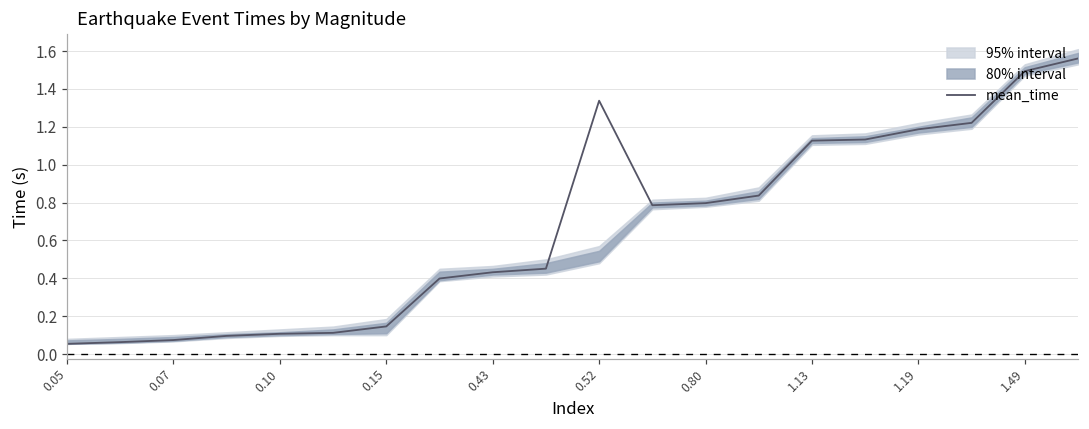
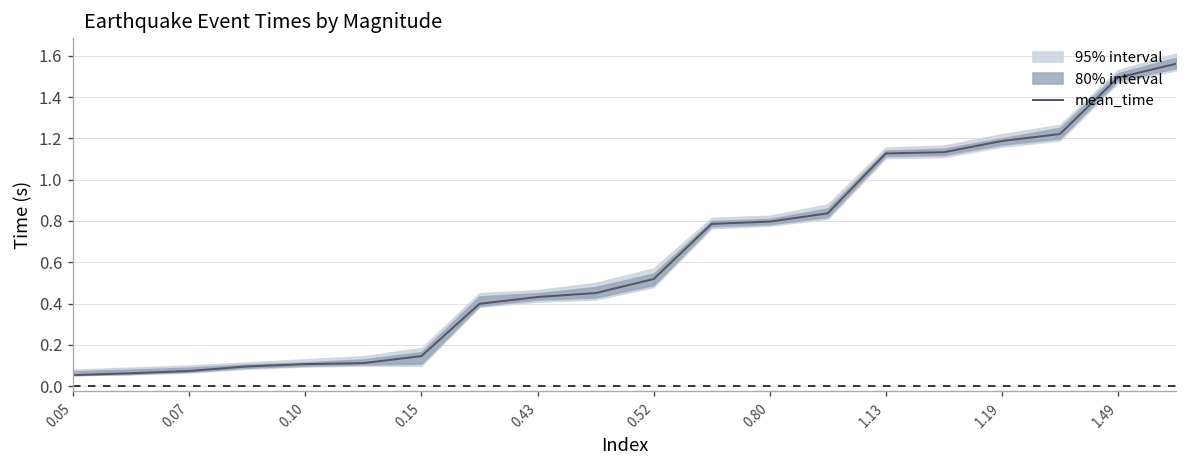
mean_time, 0.52: 1.34 -> 0.52
